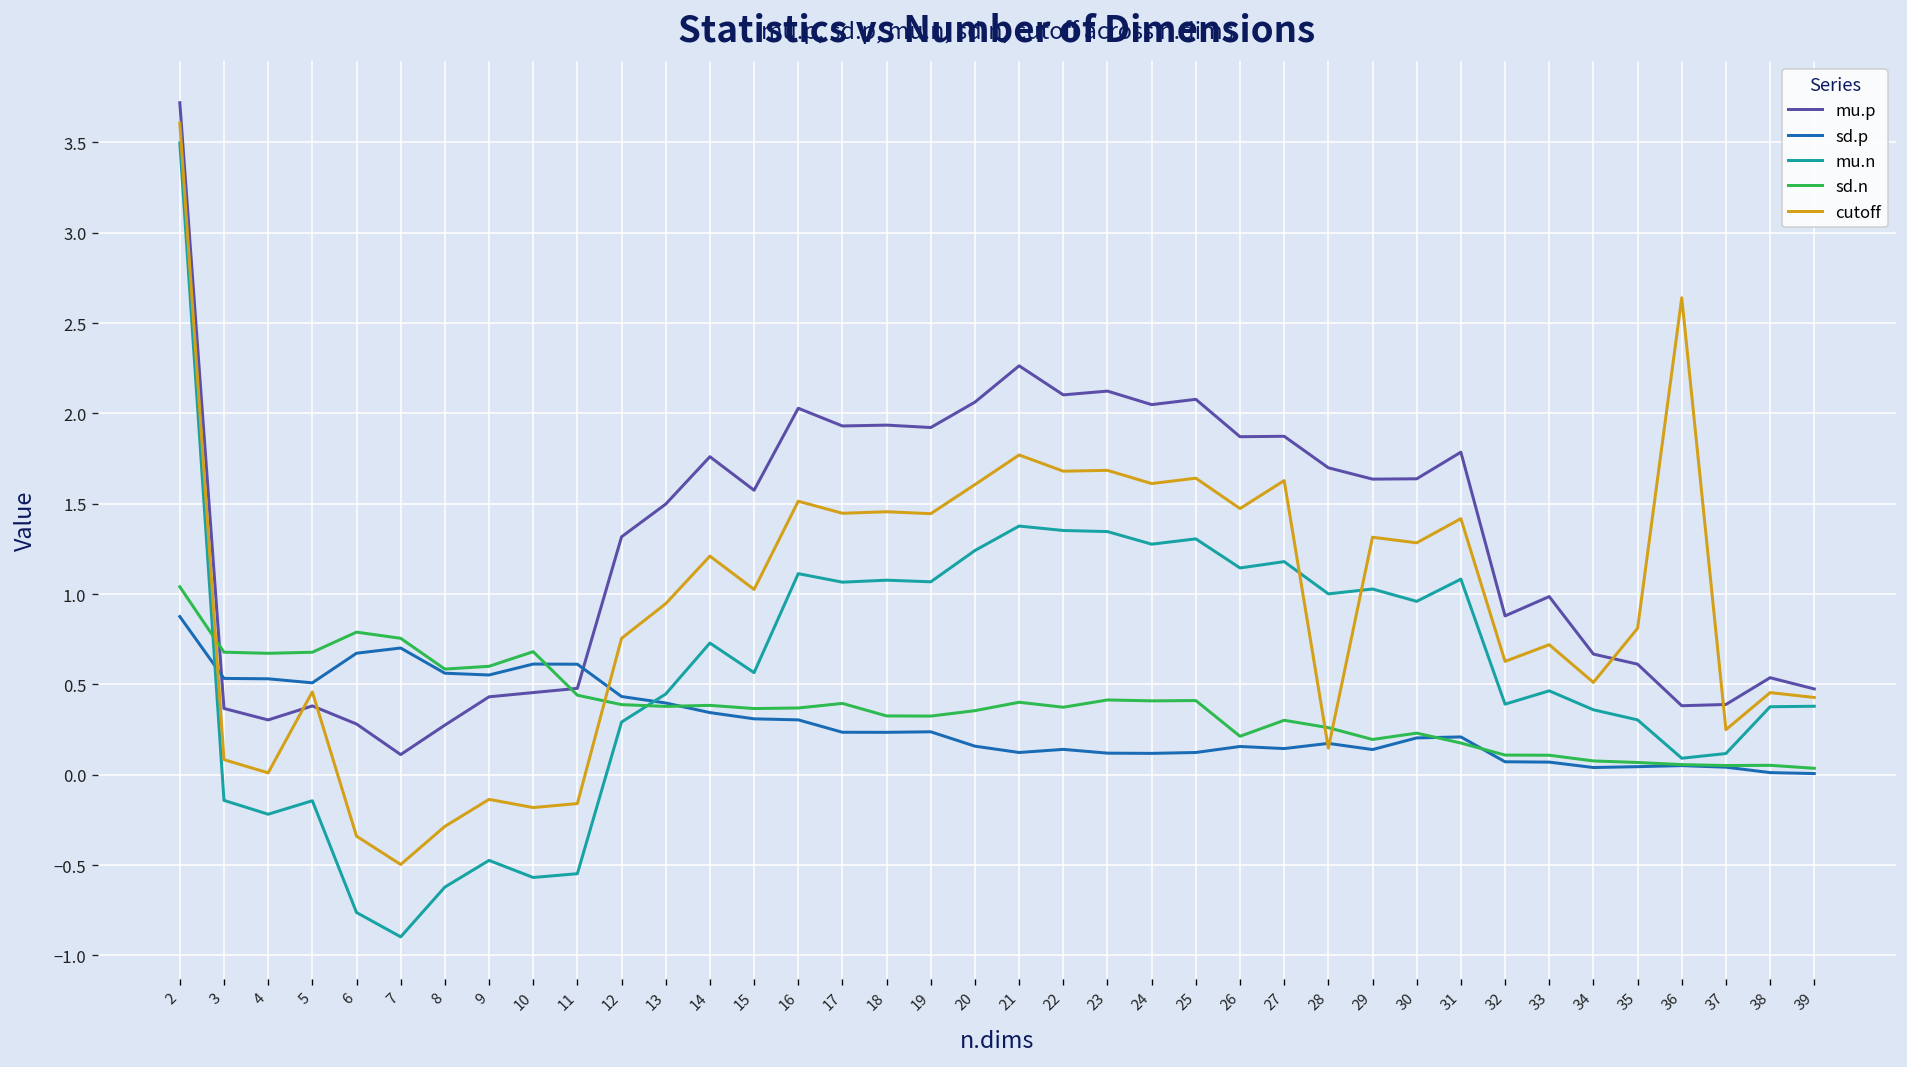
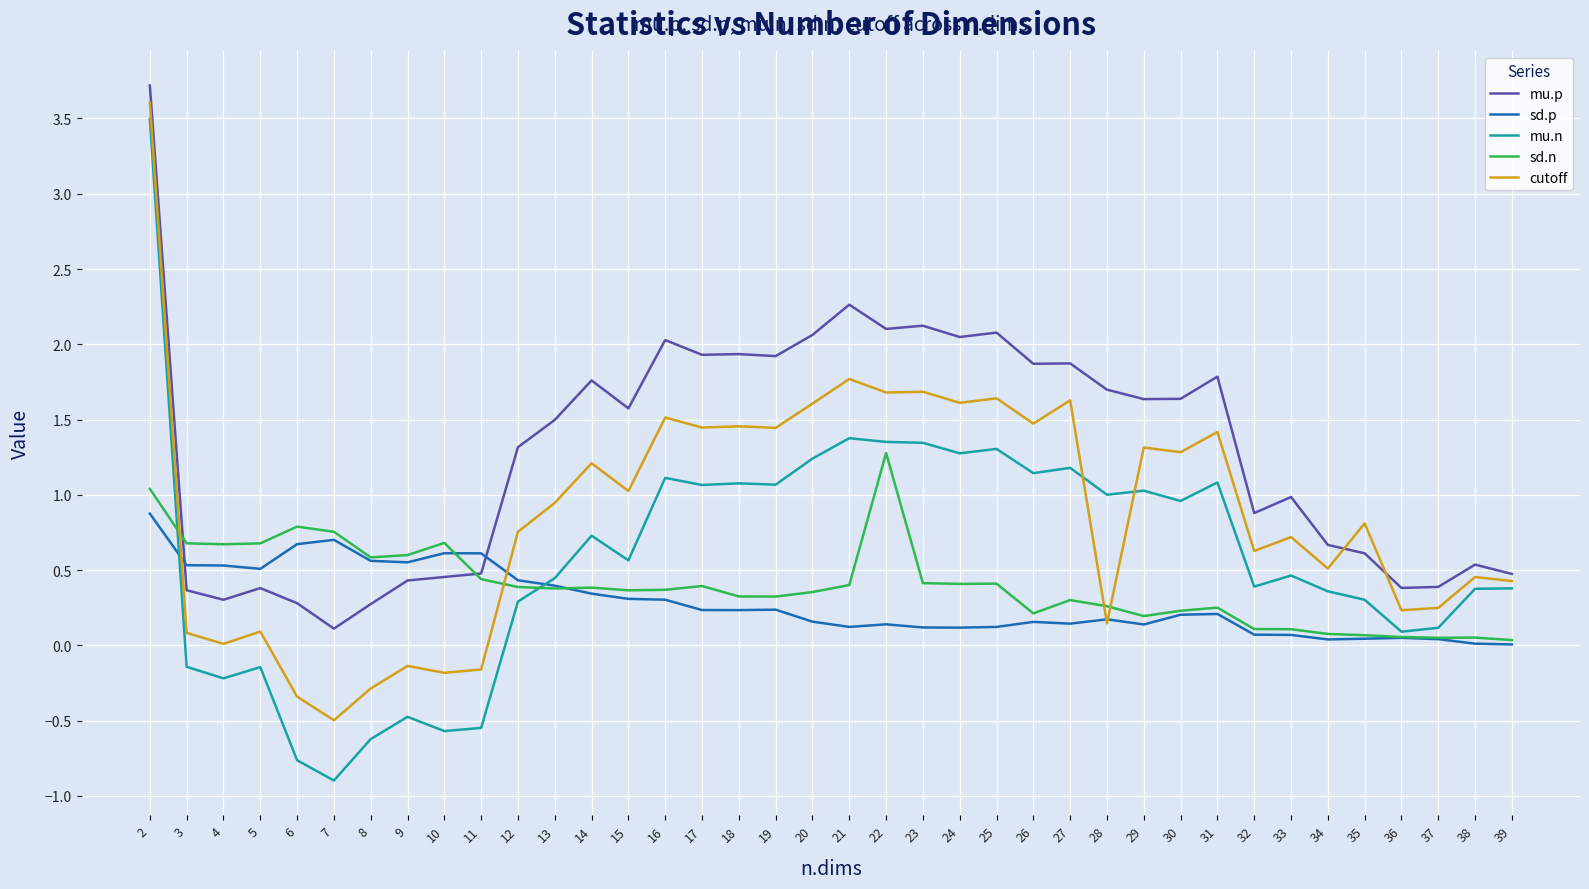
cutoff, 5: 0.46 -> 0.09
sd.n, 22: 0.37 -> 1.28
sd.n, 31: 0.18 -> 0.25
cutoff, 36: 2.64 -> 0.23
